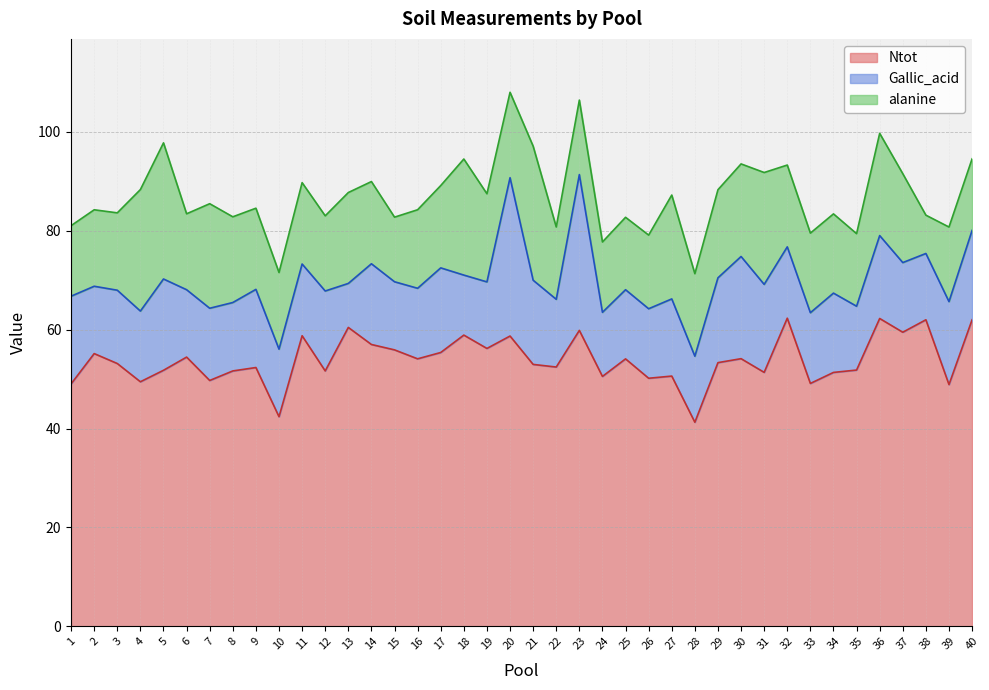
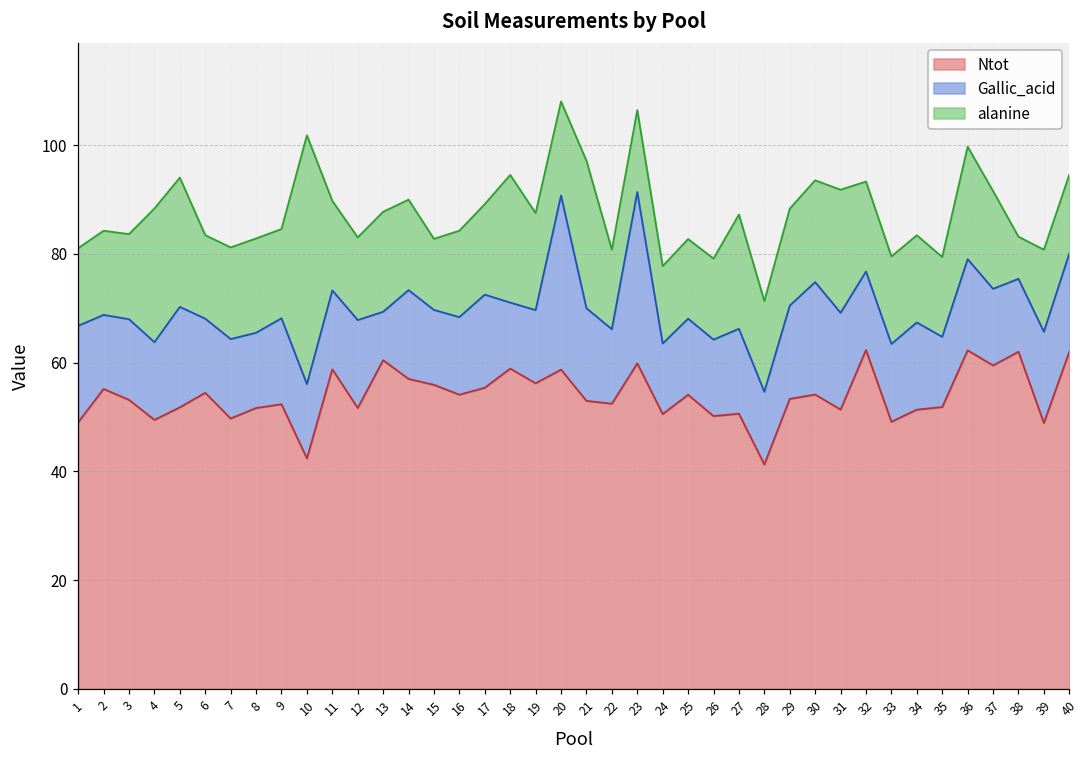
alanine, 5: 28 -> 24
alanine, 7: 21 -> 17
alanine, 10: 16 -> 46
